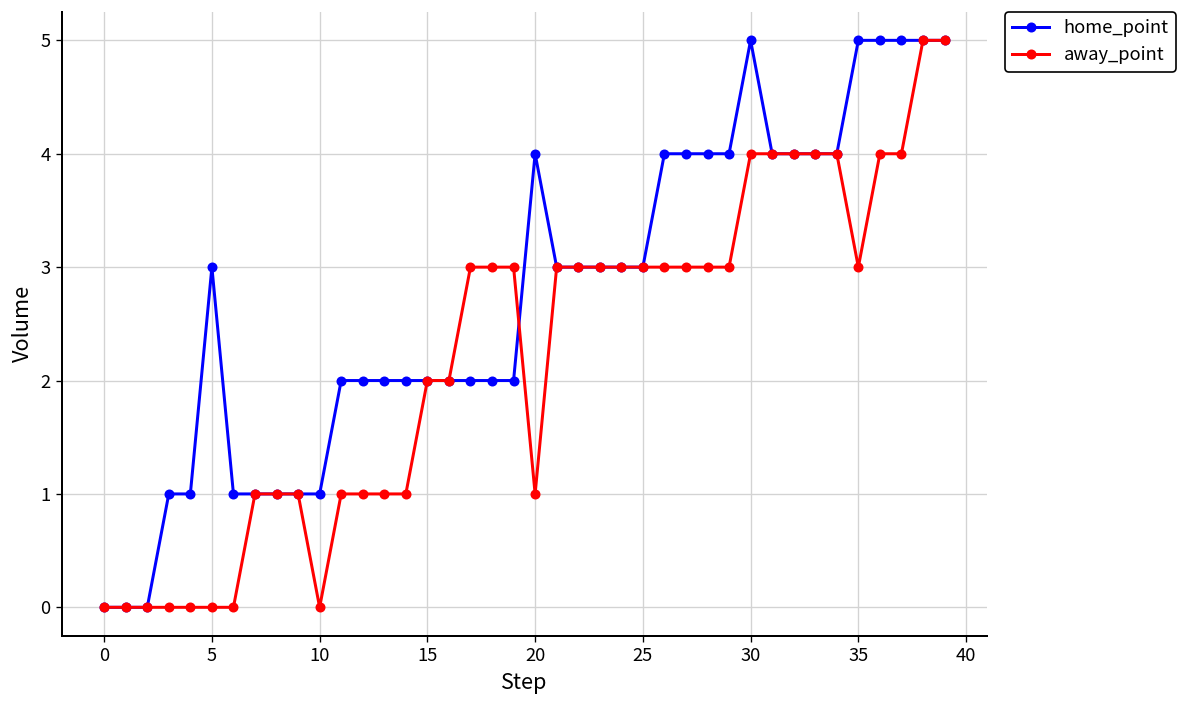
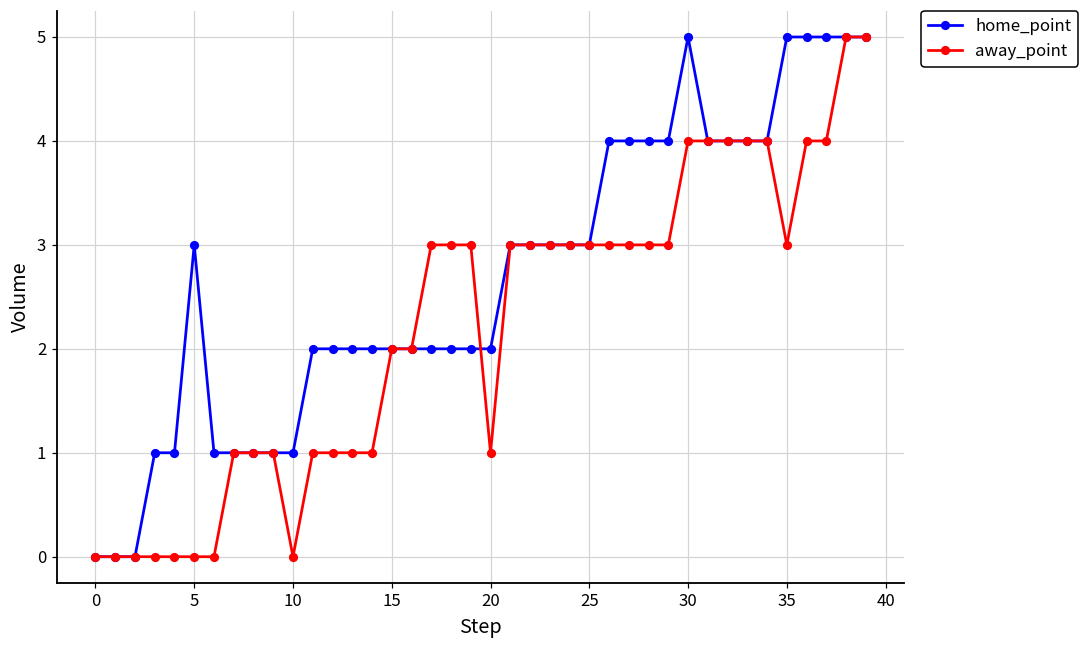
home_point, 20: 4 -> 2
